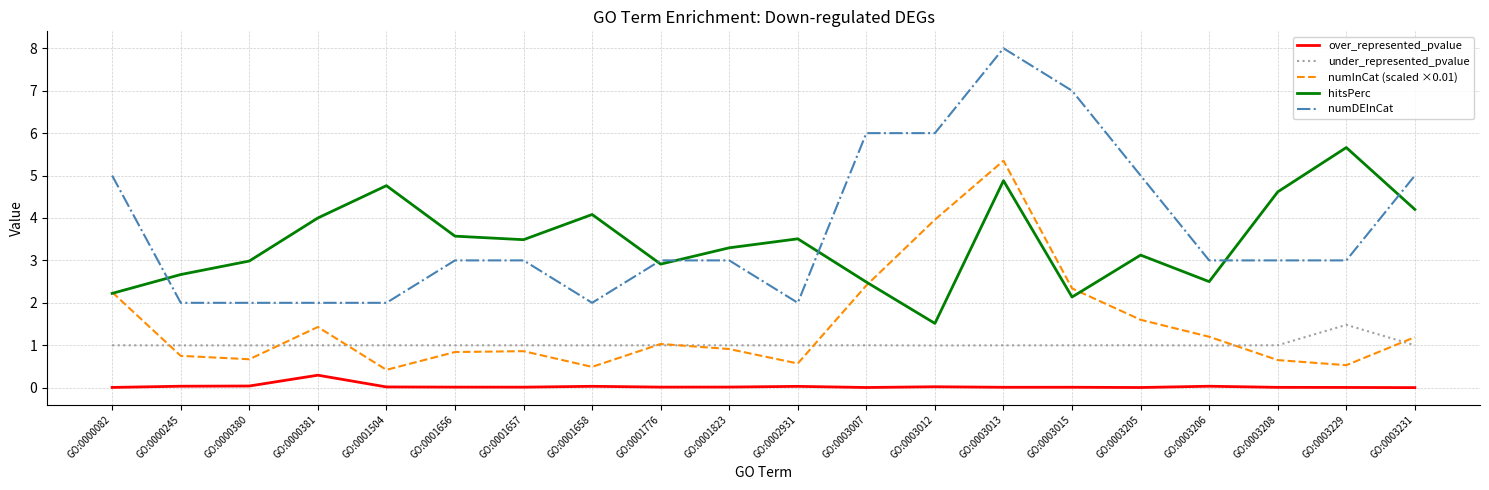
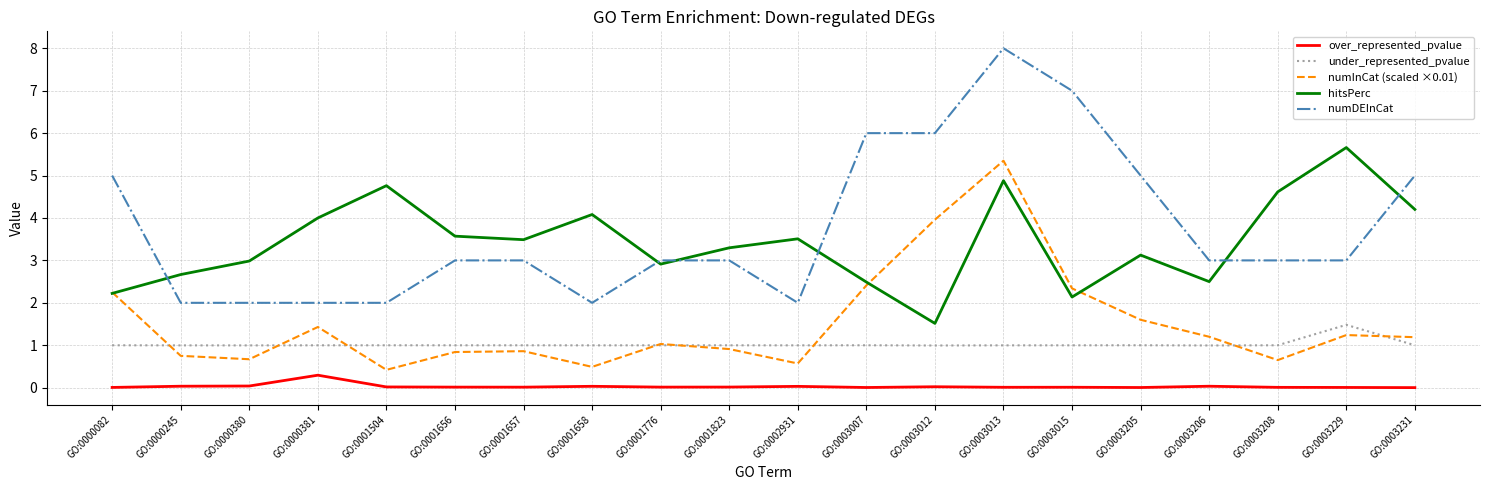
numInCat (scaled ×0.01), GO:0003229: 0.5 -> 1.2
